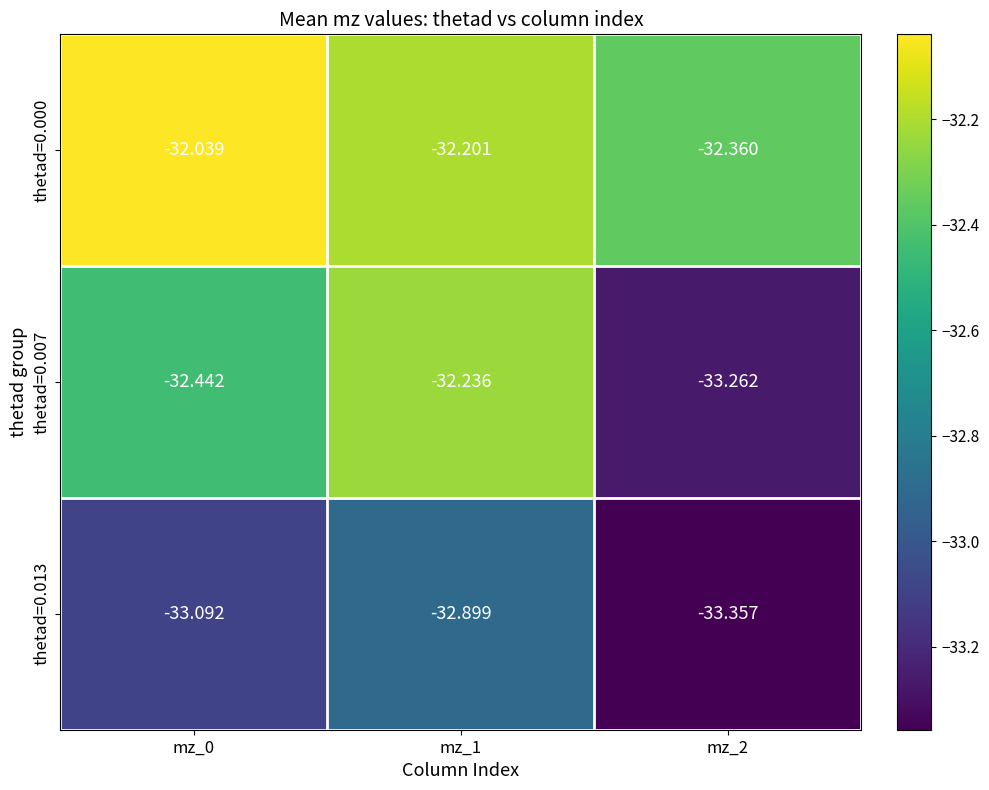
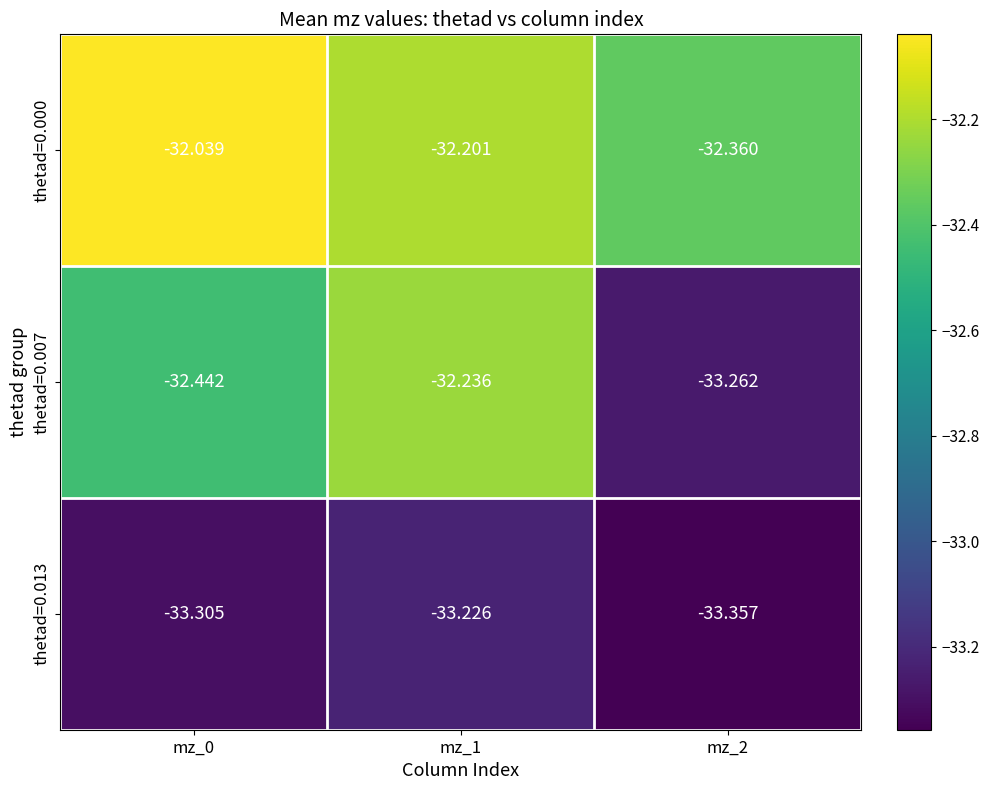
thetad=0.013, mz_0: -33.092 -> -33.305
thetad=0.013, mz_1: -32.899 -> -33.226
